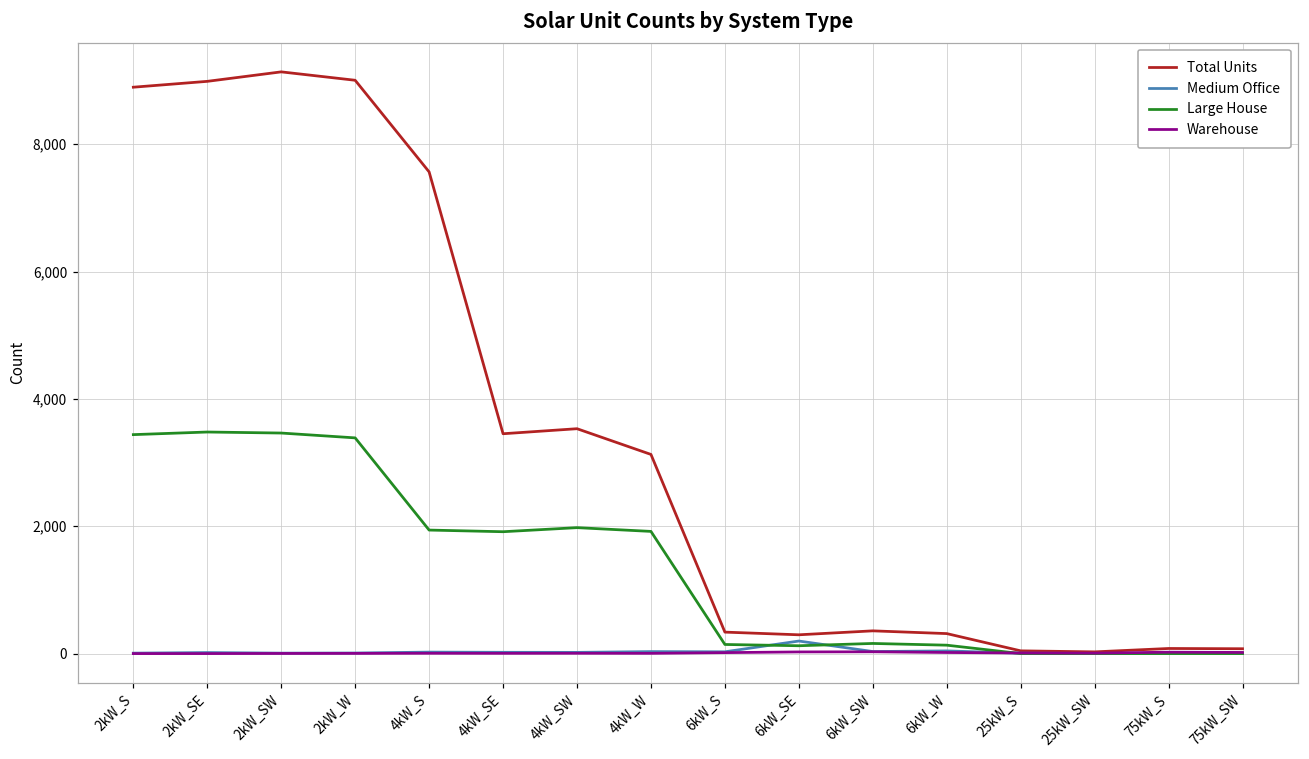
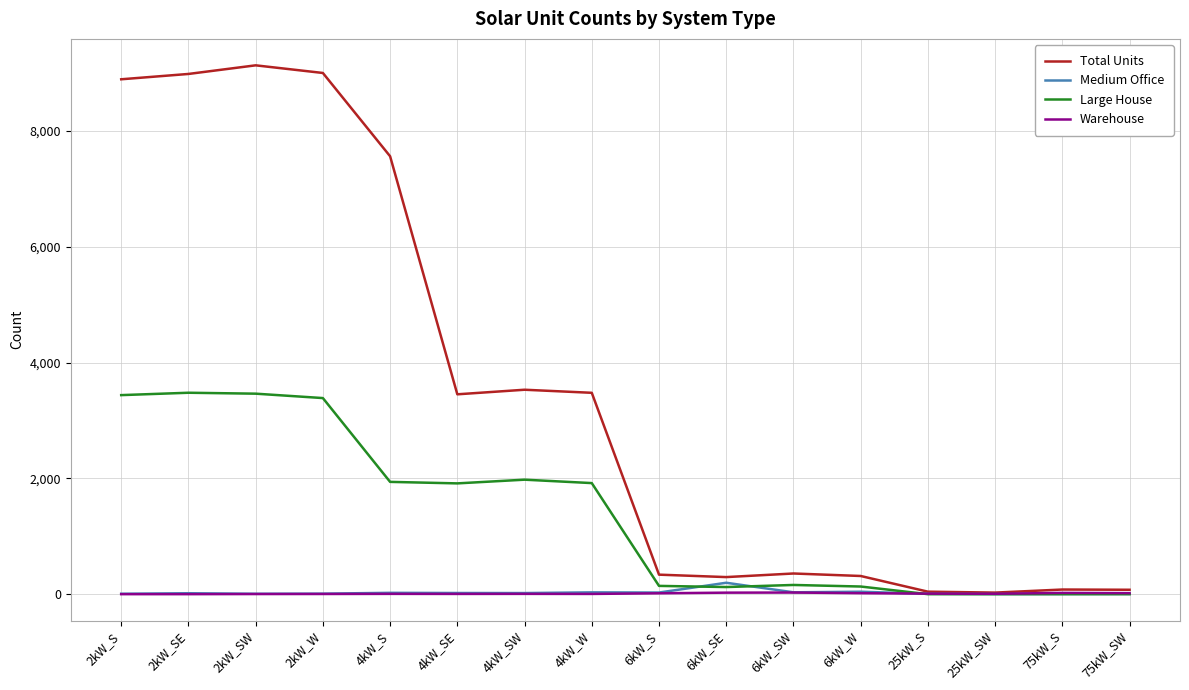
Total Units, 4kW_W: 3,100 -> 3,500
